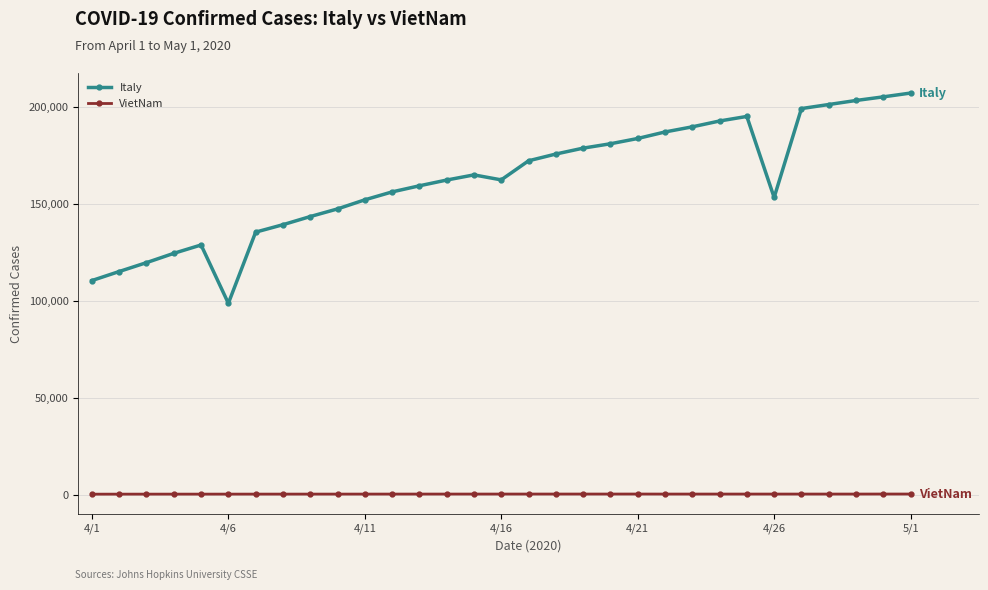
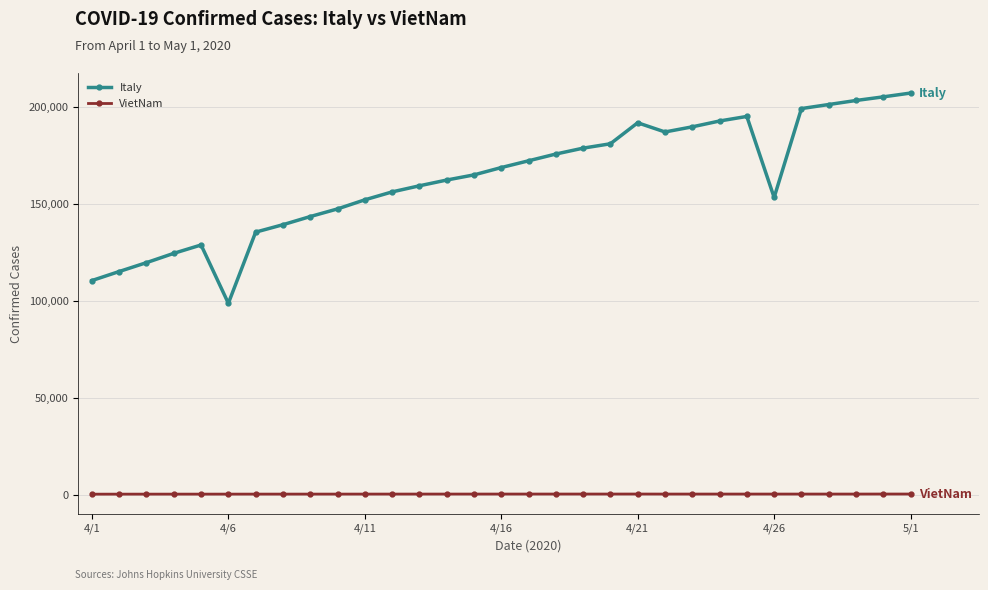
Italy, 4/16: 163,000 -> 169,000
Italy, 4/21: 184,000 -> 192,000
